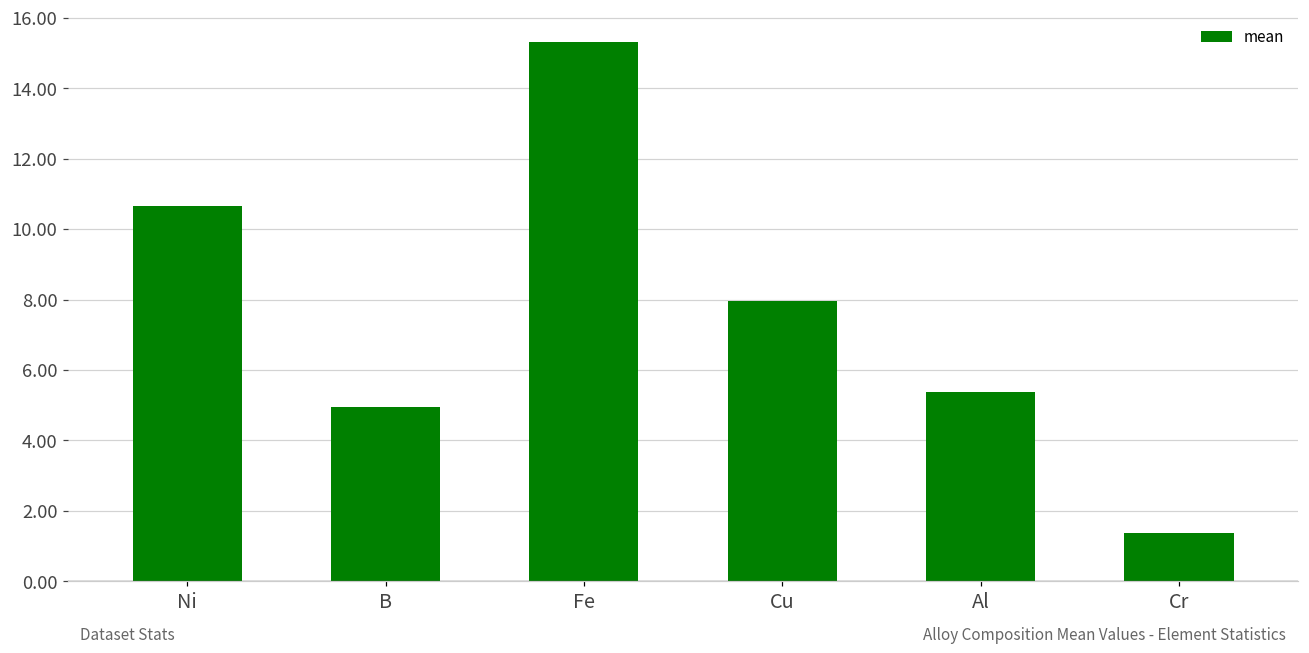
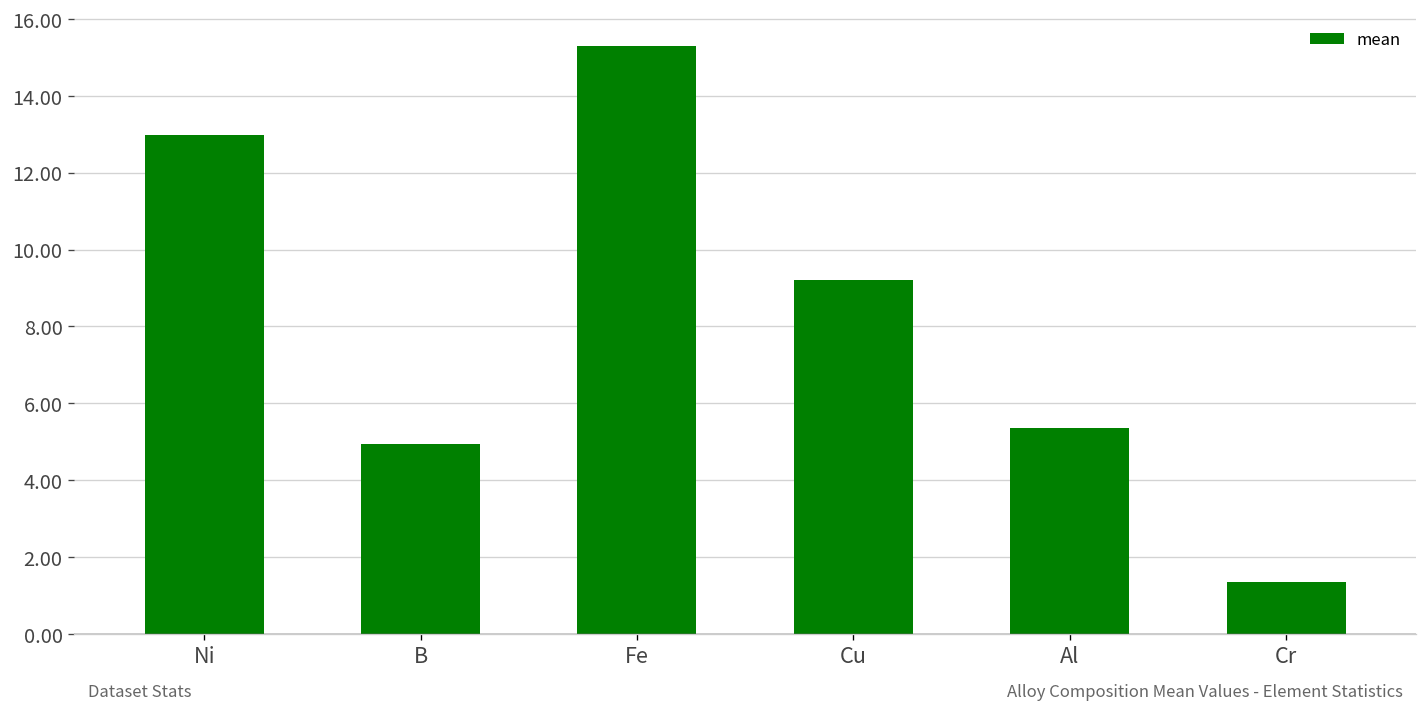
Ni: 10.7 -> 13.0
Cu: 8.0 -> 9.2
